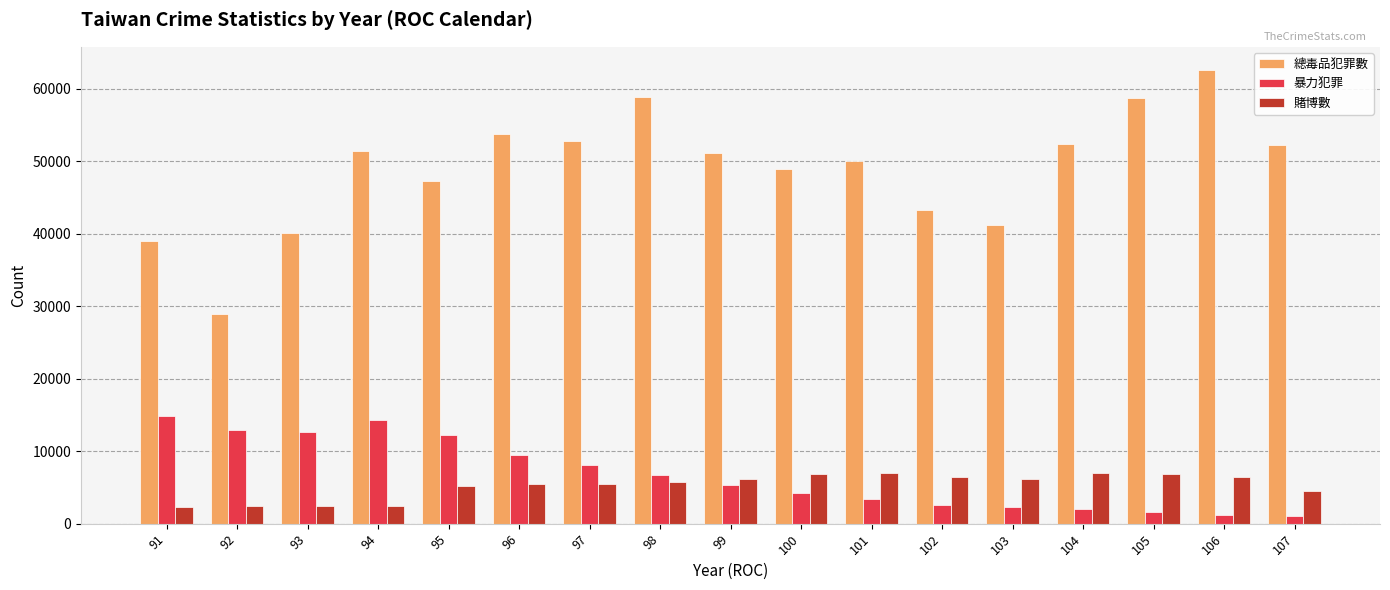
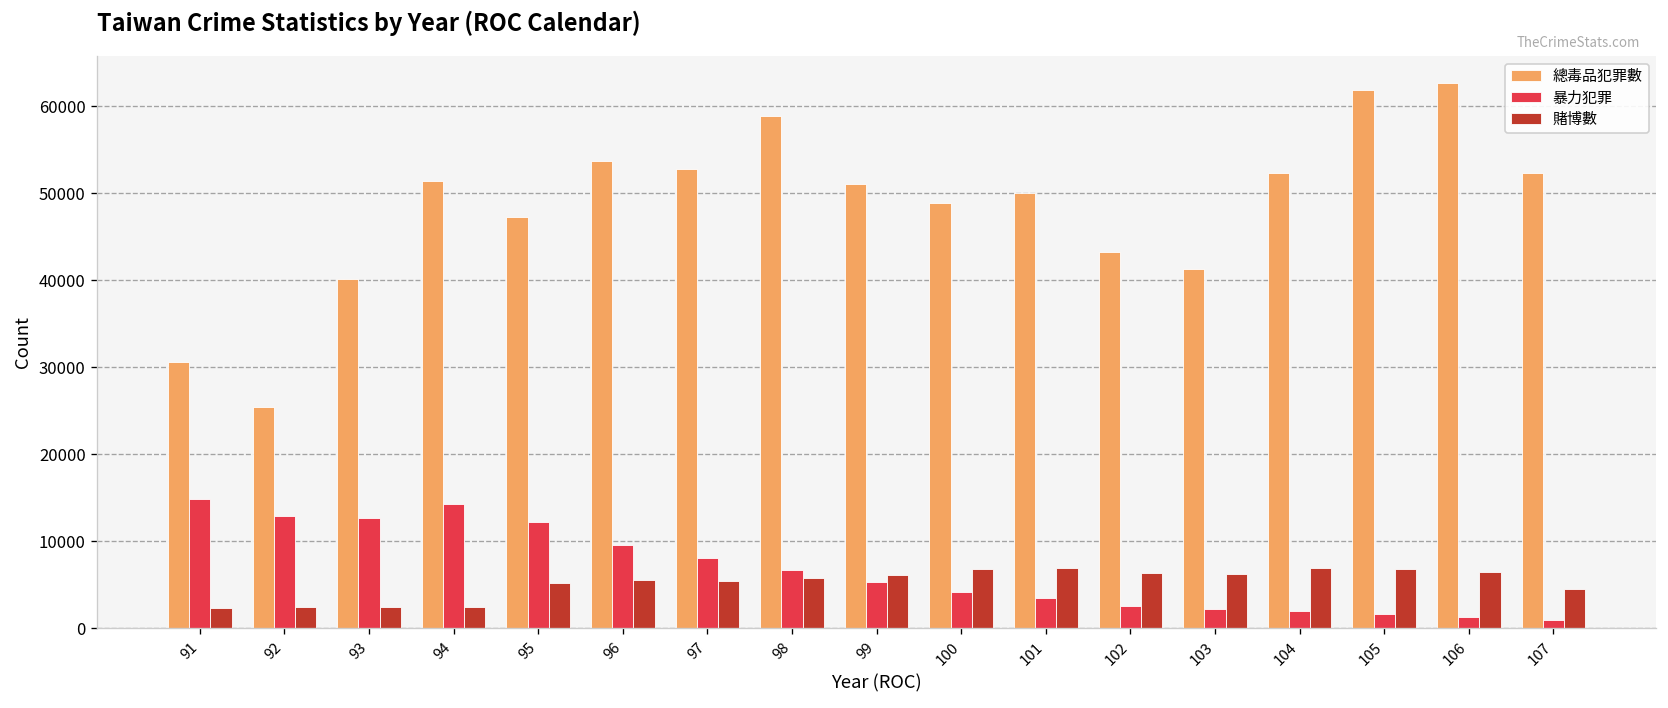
總毒品犯罪數, 91: 39000 -> 31000
總毒品犯罪數, 92: 29000 -> 25000
總毒品犯罪數, 105: 59000 -> 62000
